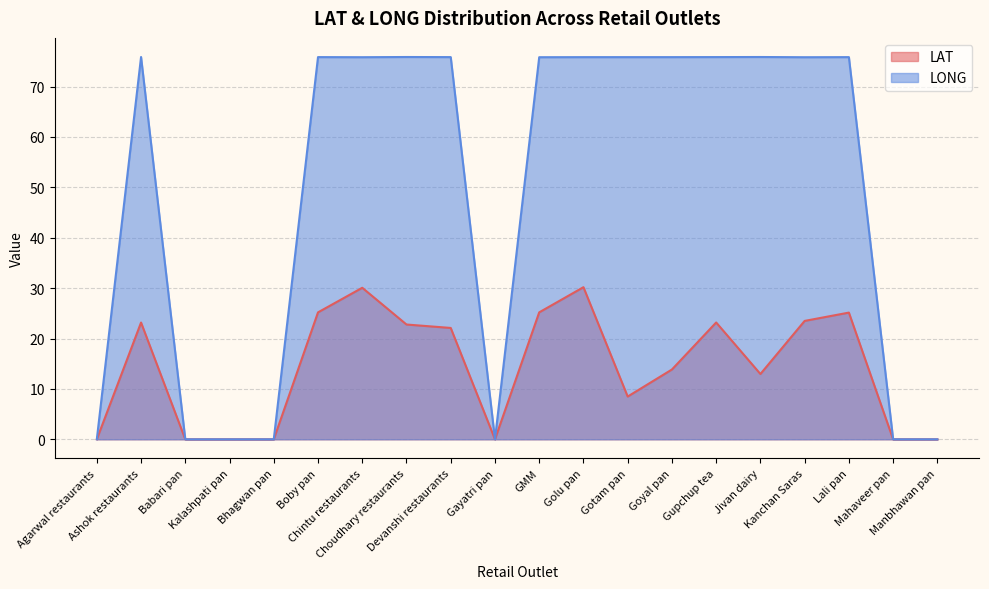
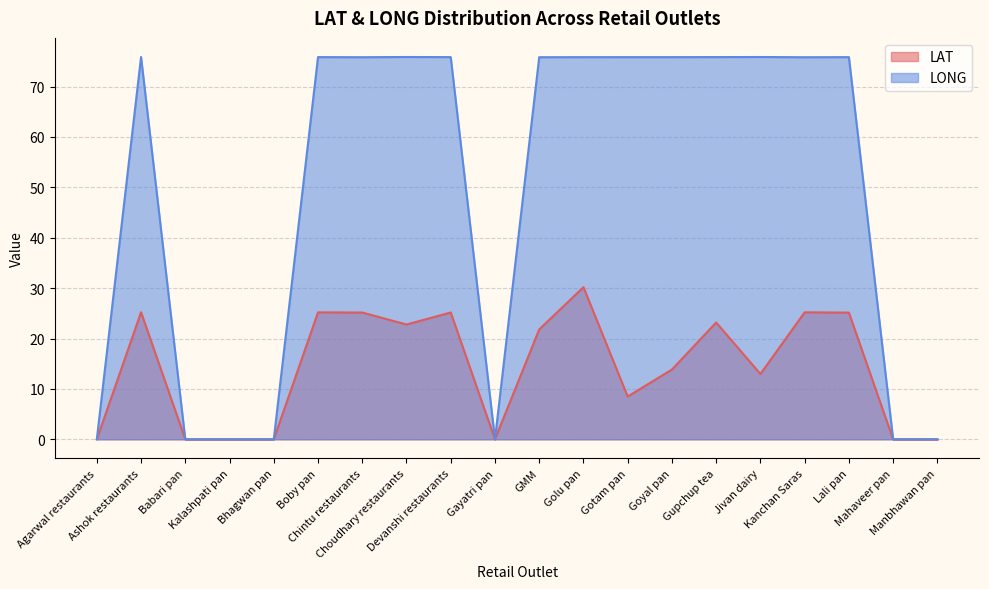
LAT, Ashok restaurants: 23 -> 25
LAT, Chintu restaurants: 30 -> 25
LAT, Devanshi restaurants: 22 -> 25
LAT, GMM: 25 -> 22
LAT, Kanchan Saras: 23 -> 25
